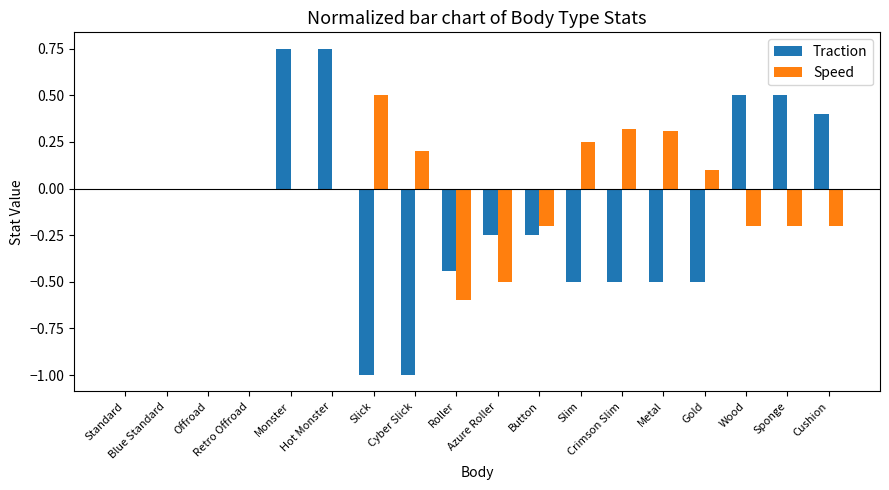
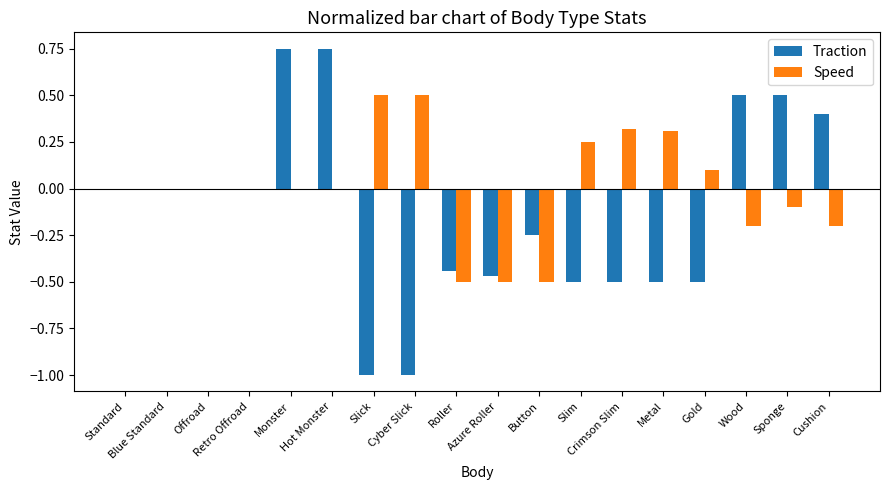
Speed, Cyber Slick: 0.2 -> 0.5
Speed, Roller: -0.6 -> -0.5
Traction, Azure Roller: -0.25 -> -0.47
Speed, Button: -0.2 -> -0.5
Speed, Sponge: -0.2 -> -0.1
